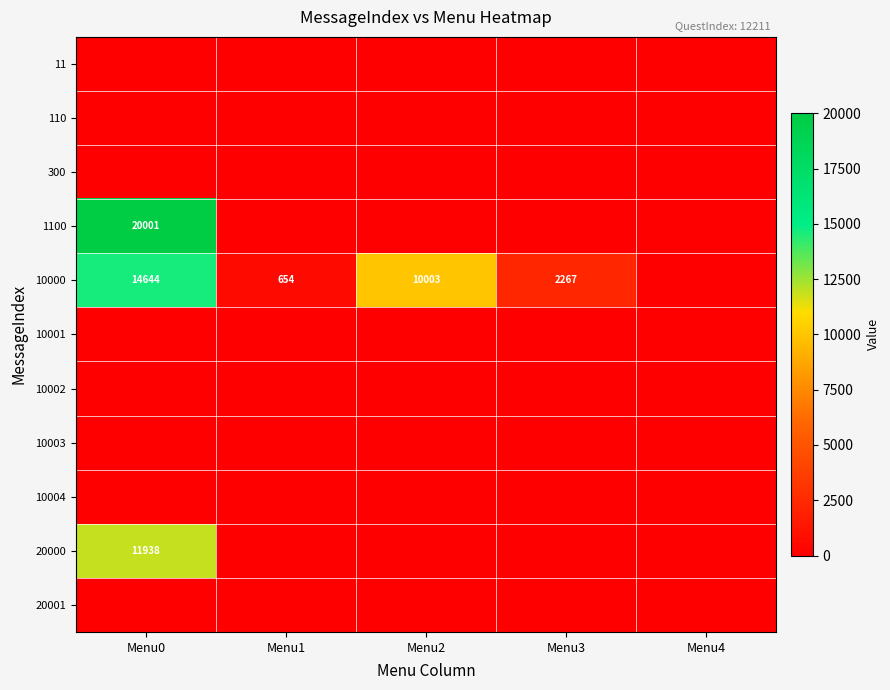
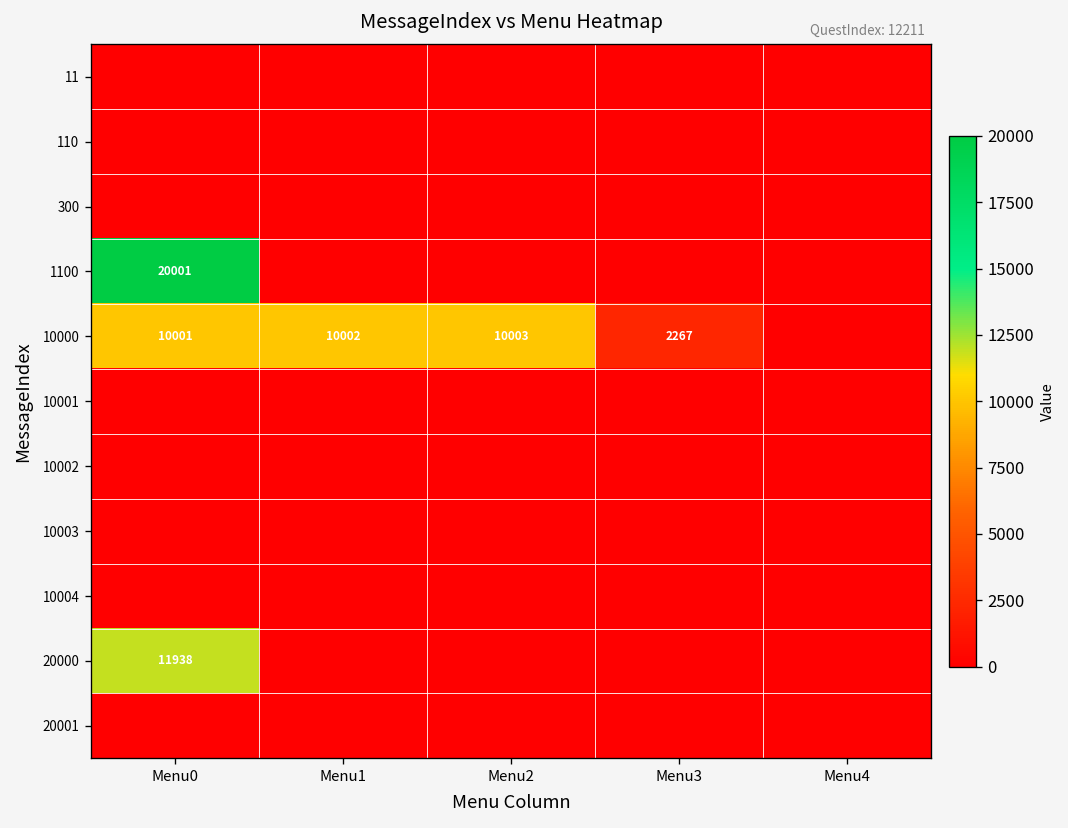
10000, Menu0: 14644 -> 10001
10000, Menu1: 654 -> 10002
